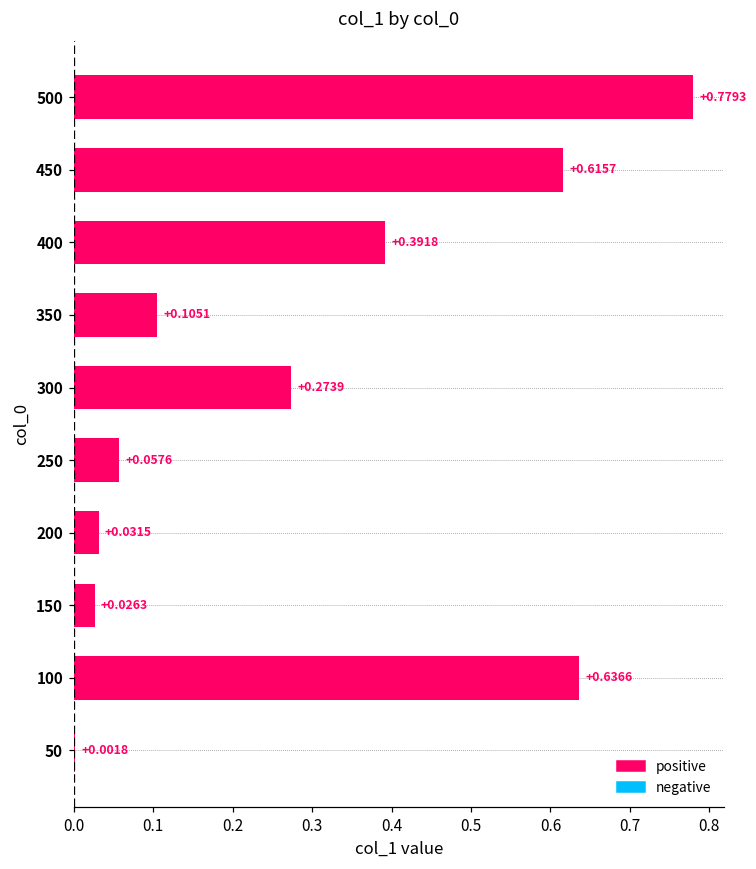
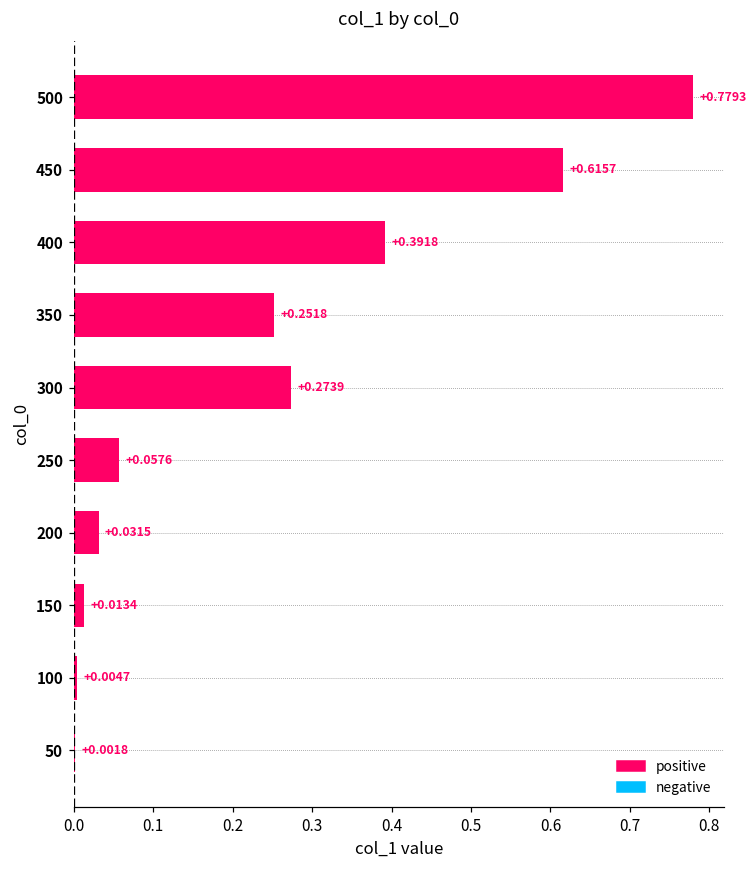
350: +0.1051 -> +0.2518
150: +0.0263 -> +0.0134
100: +0.6366 -> +0.0047
